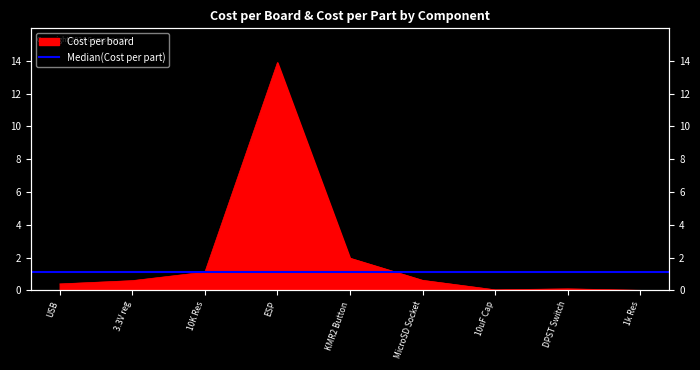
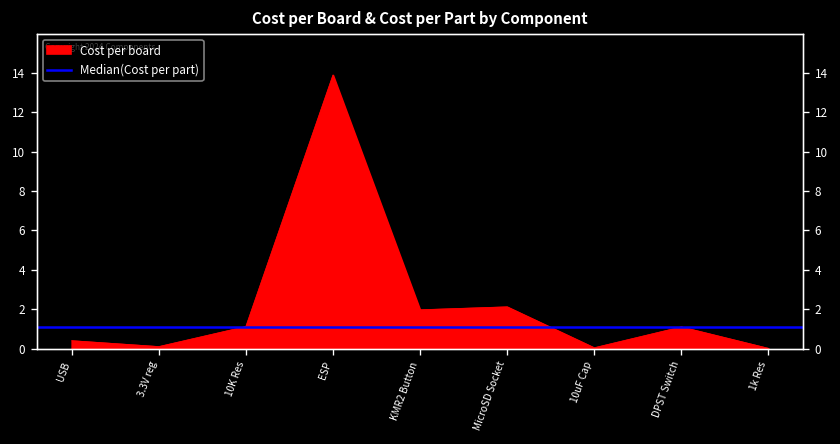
3.3V reg: 0.6 -> 0.1
MicroSD Socket: 0.6 -> 2.1
DPST Switch: 0.1 -> 1.1
